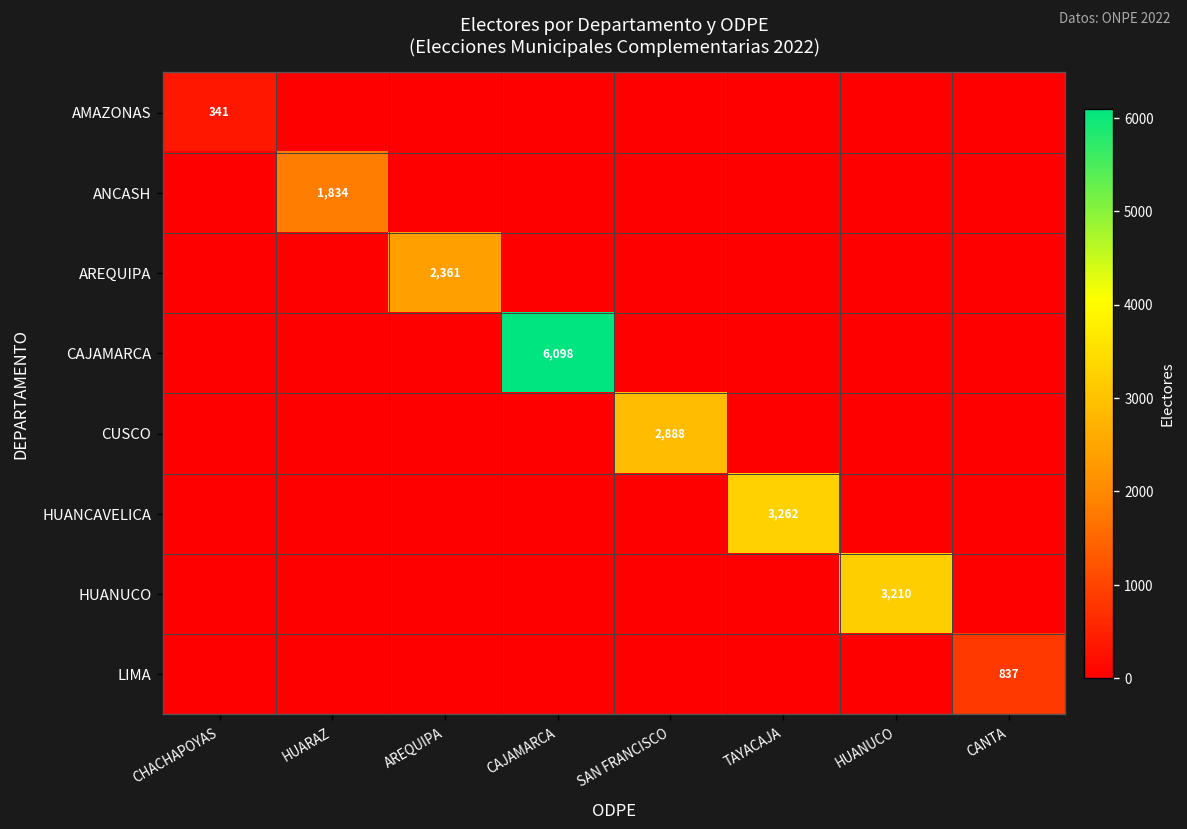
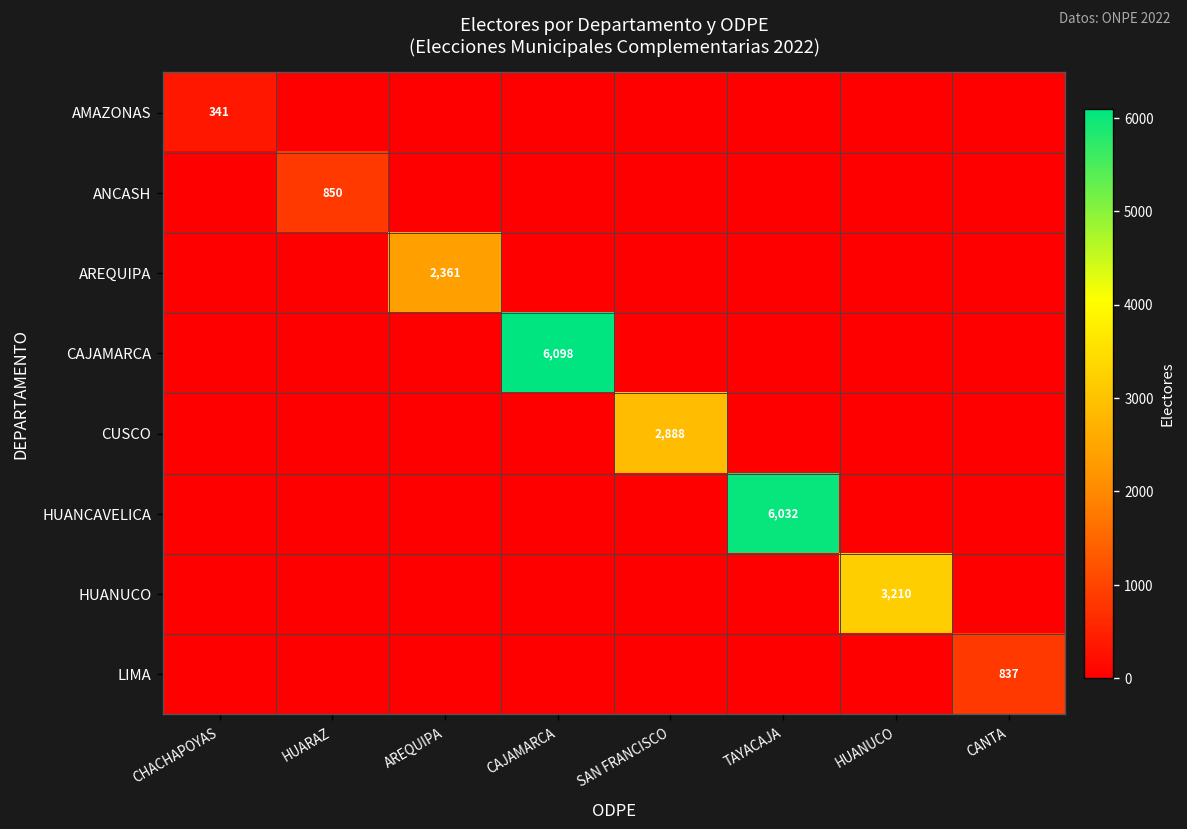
ANCASH, HUARAZ: 1,834 -> 850
HUANCAVELICA, TAYACAJA: 3,262 -> 6,032
